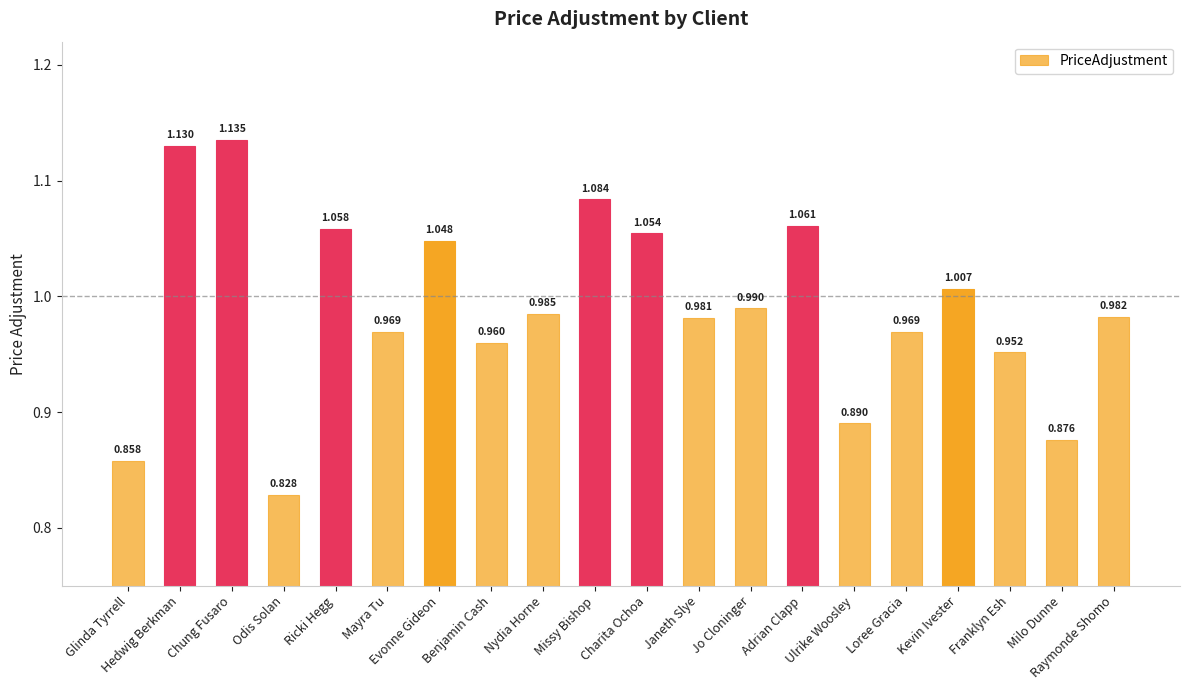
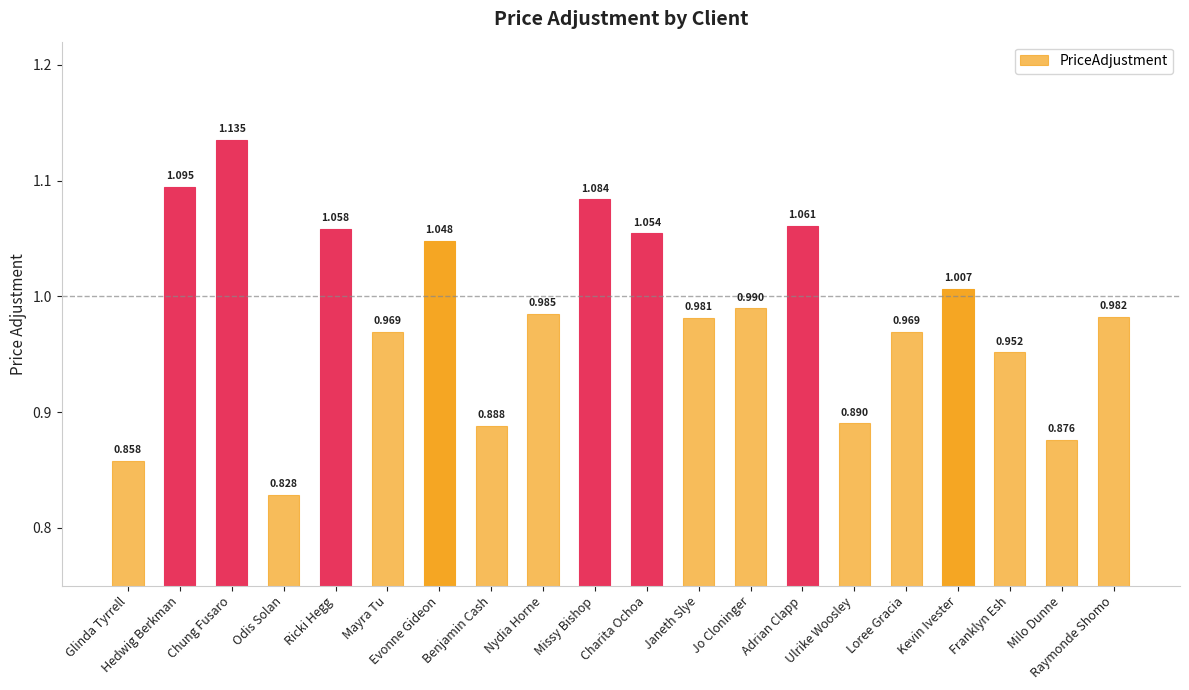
Hedwig Berkman: 1.130 -> 1.095
Benjamin Cash: 0.960 -> 0.888
